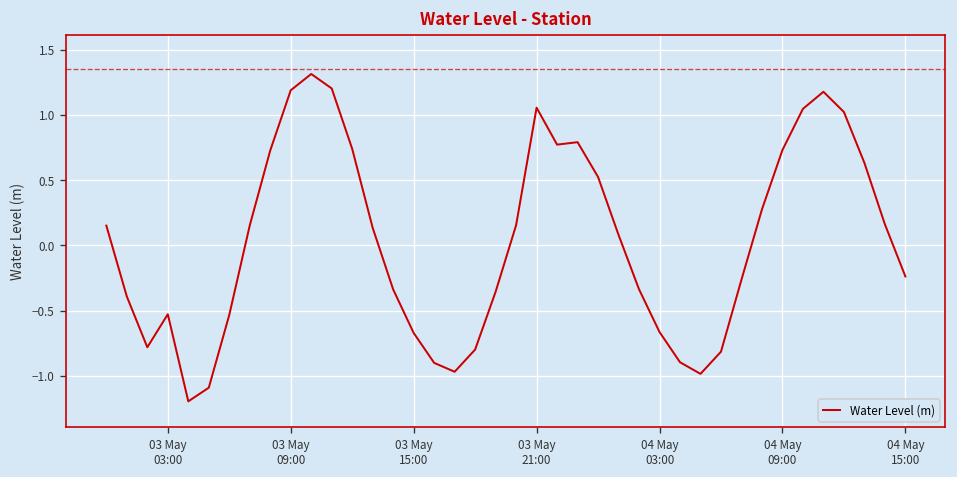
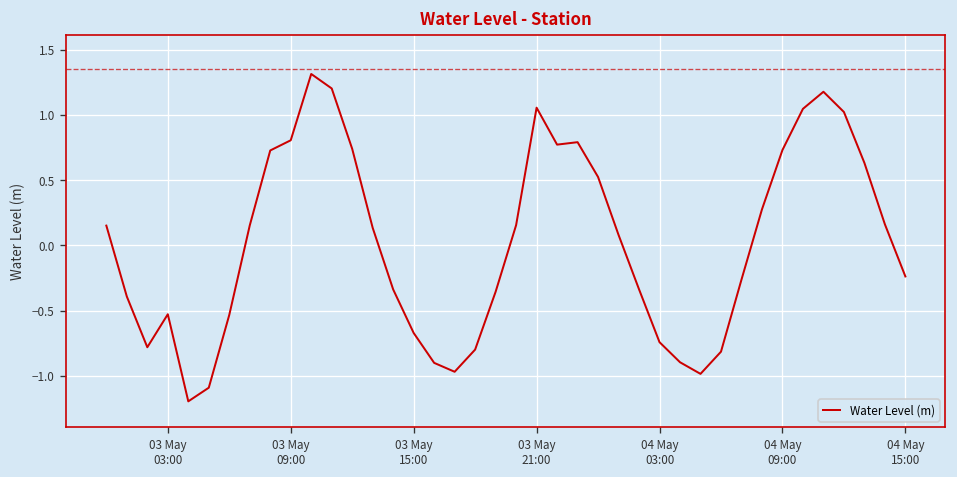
03 May 09:00: 1.19 -> 0.81
04 May 03:00: -0.66 -> -0.74
